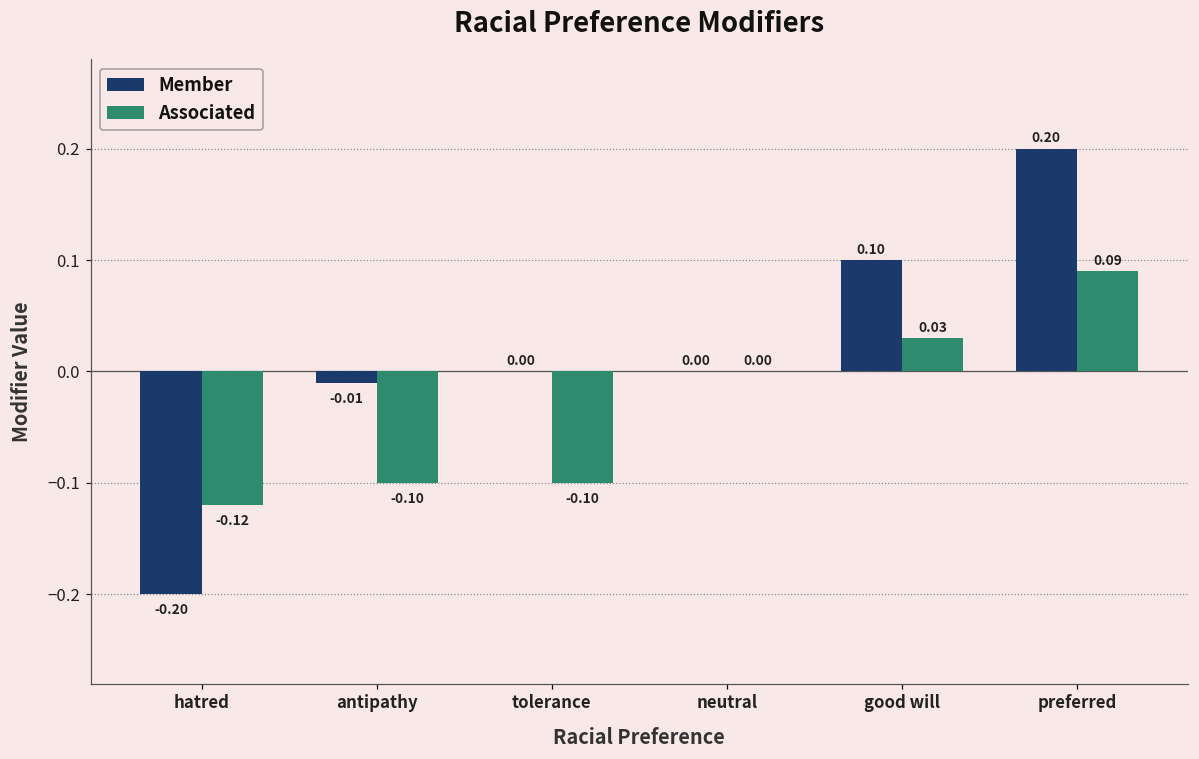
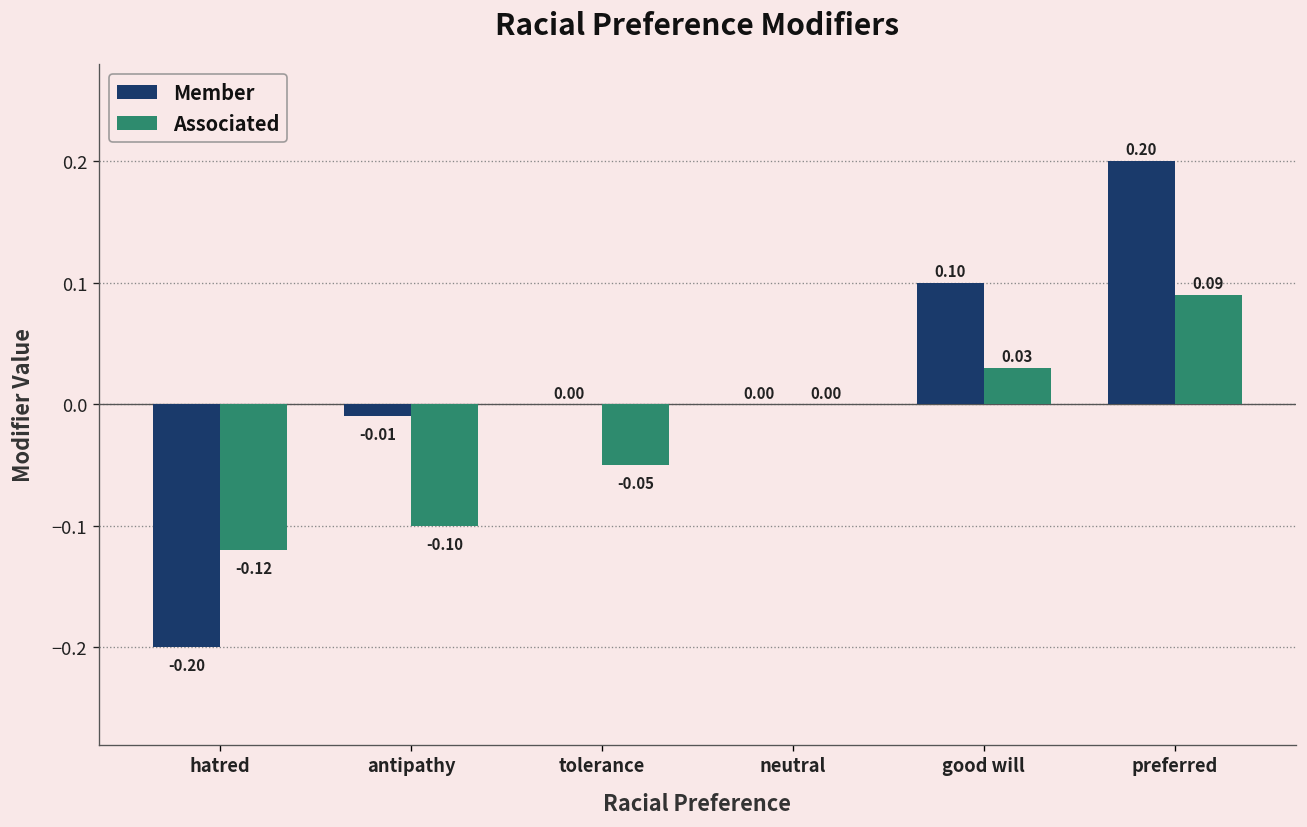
Associated, tolerance: -0.10 -> -0.05
